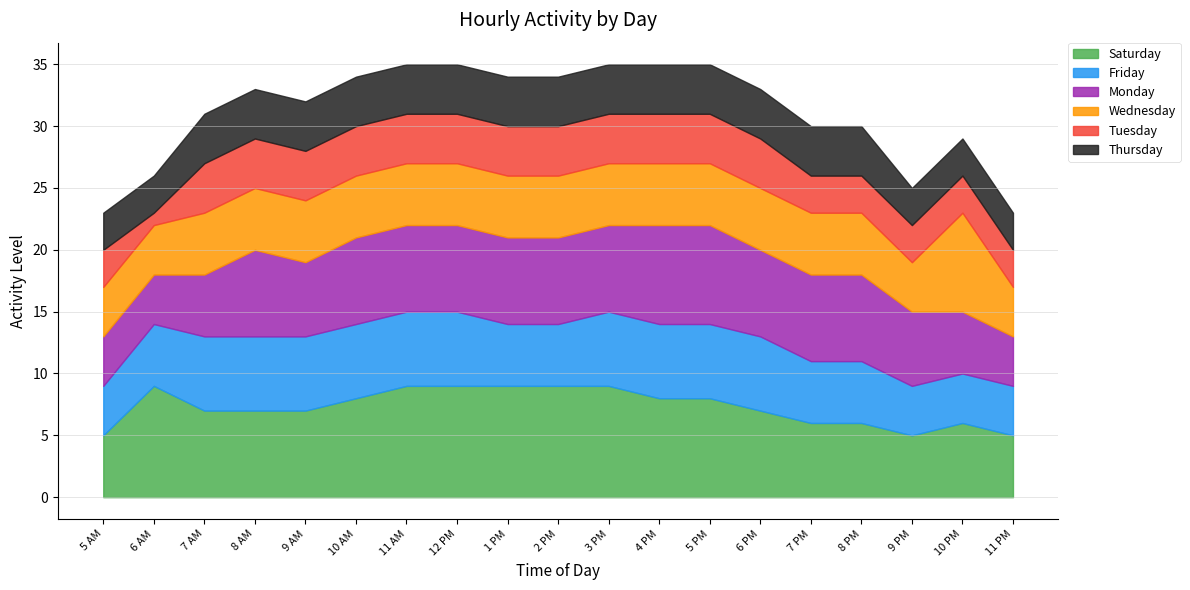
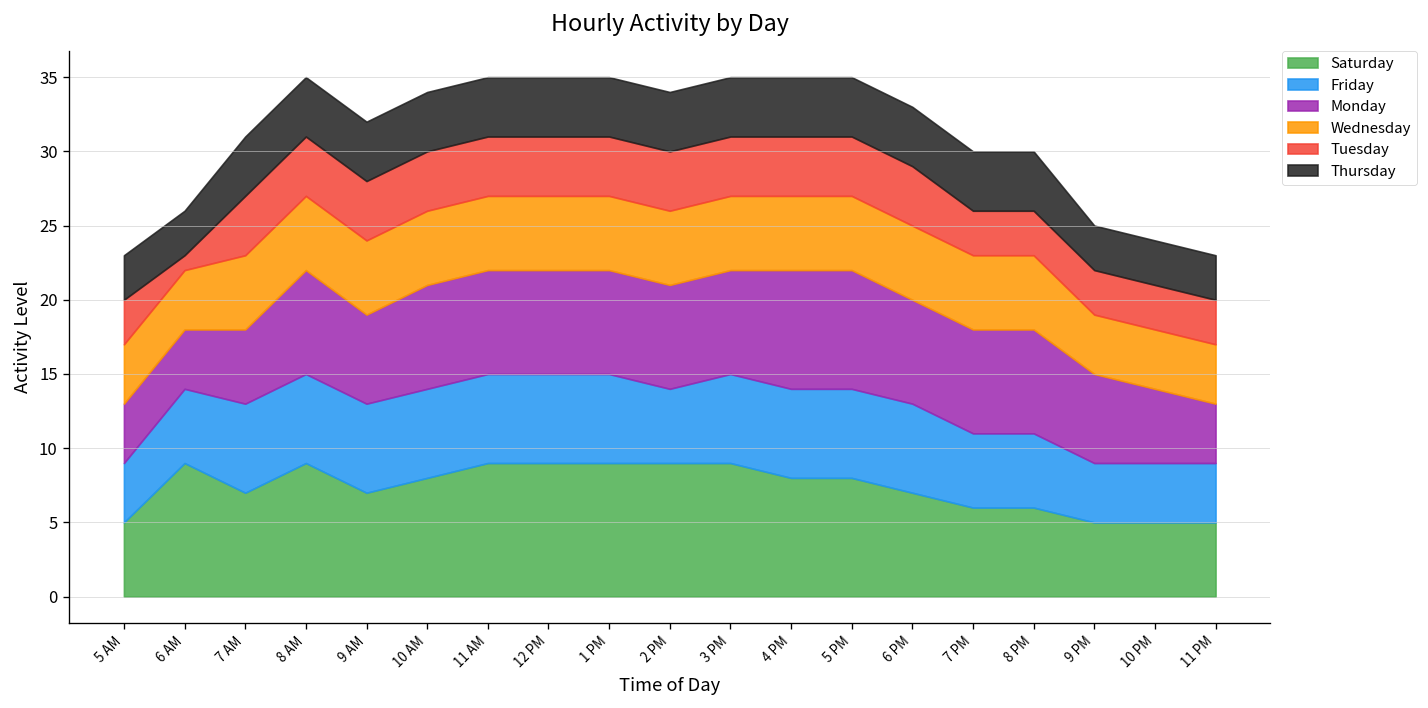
Saturday, 8 AM: 7 -> 9
Friday, 1 PM: 5 -> 6
Saturday, 10 PM: 6 -> 5
Wednesday, 10 PM: 8 -> 4
